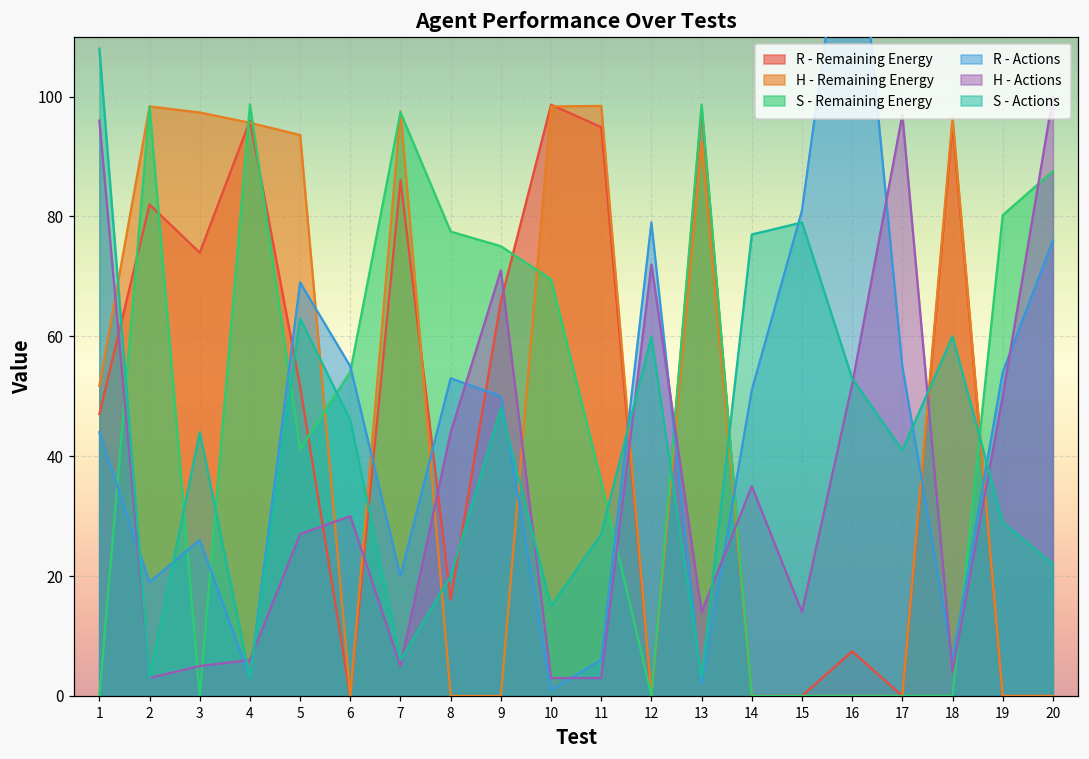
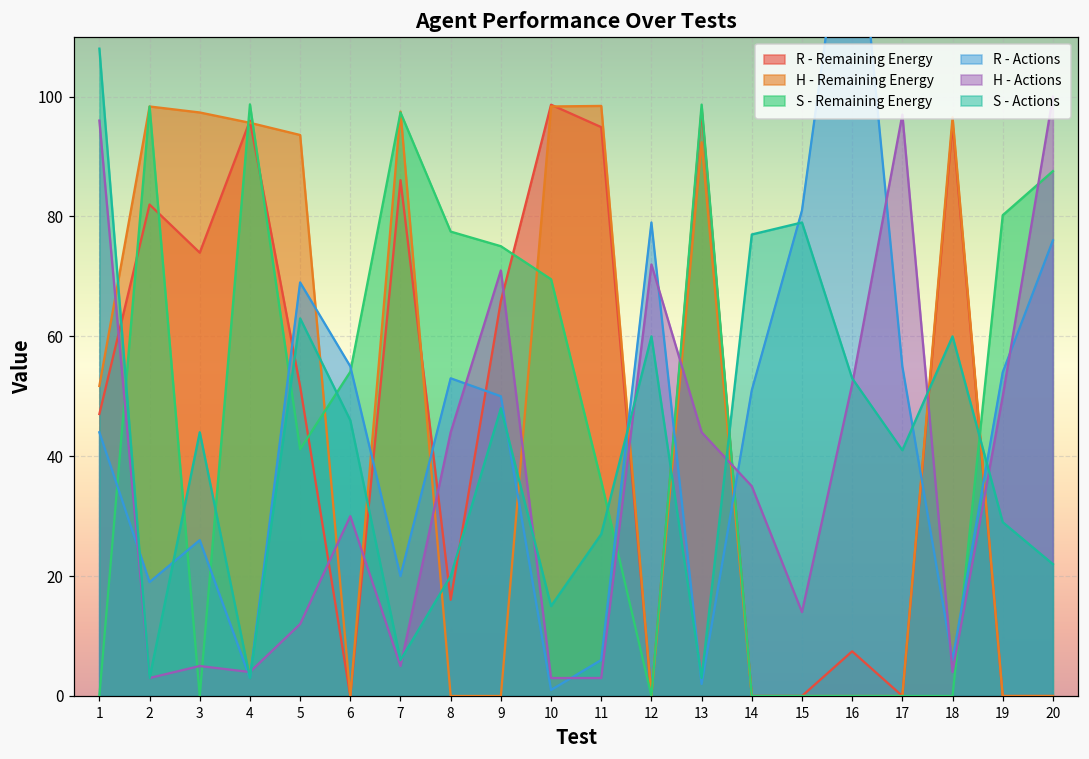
H - Actions, 4: 6 -> 4
H - Actions, 5: 27 -> 12
H - Actions, 13: 14 -> 44
